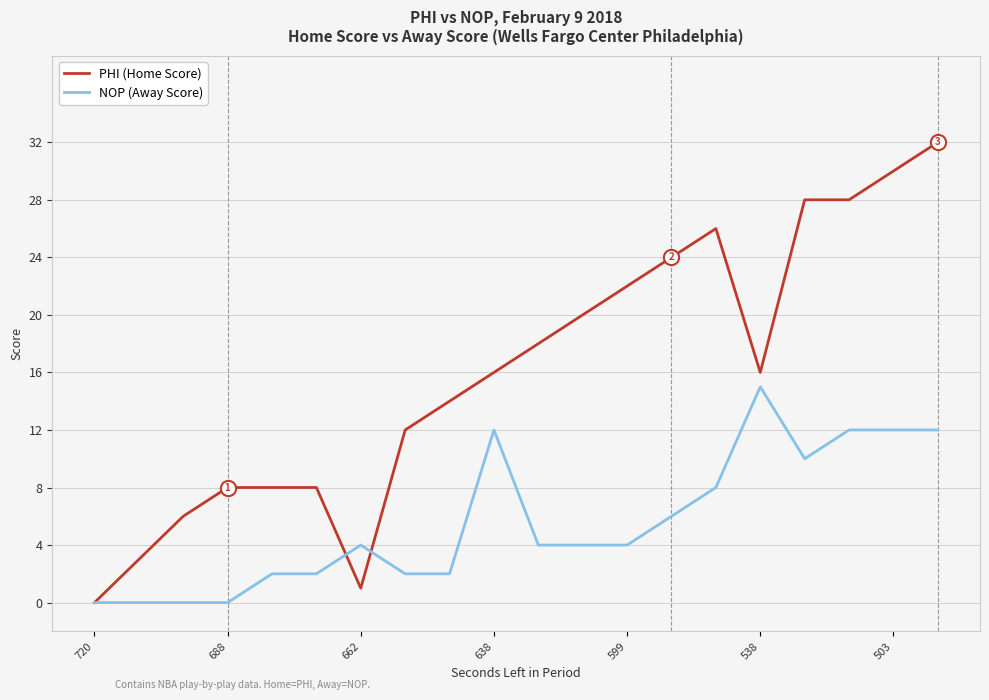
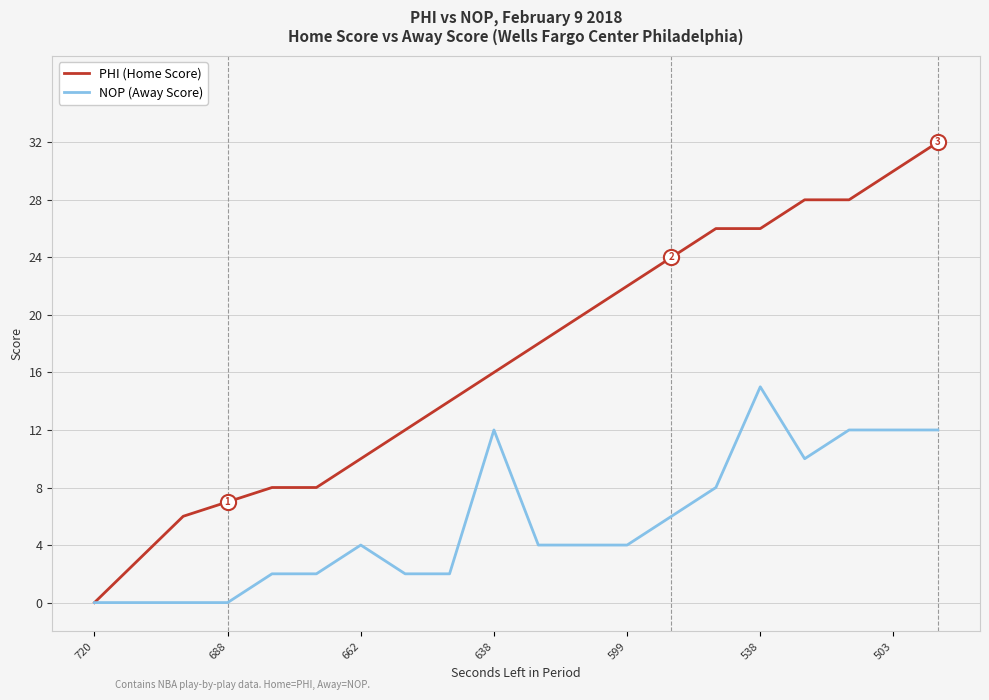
PHI (Home Score), 688: 8 -> 7
PHI (Home Score), 662: 1 -> 10
PHI (Home Score), 538: 16 -> 26
